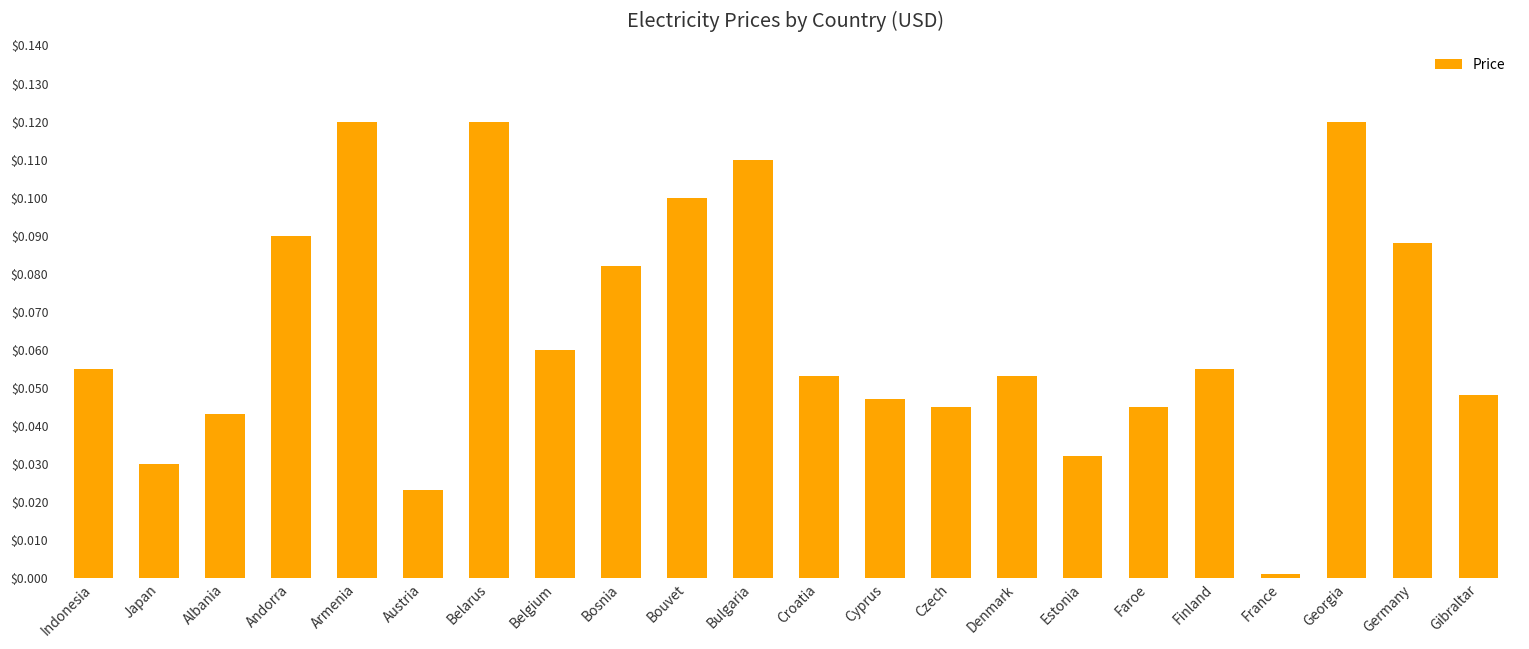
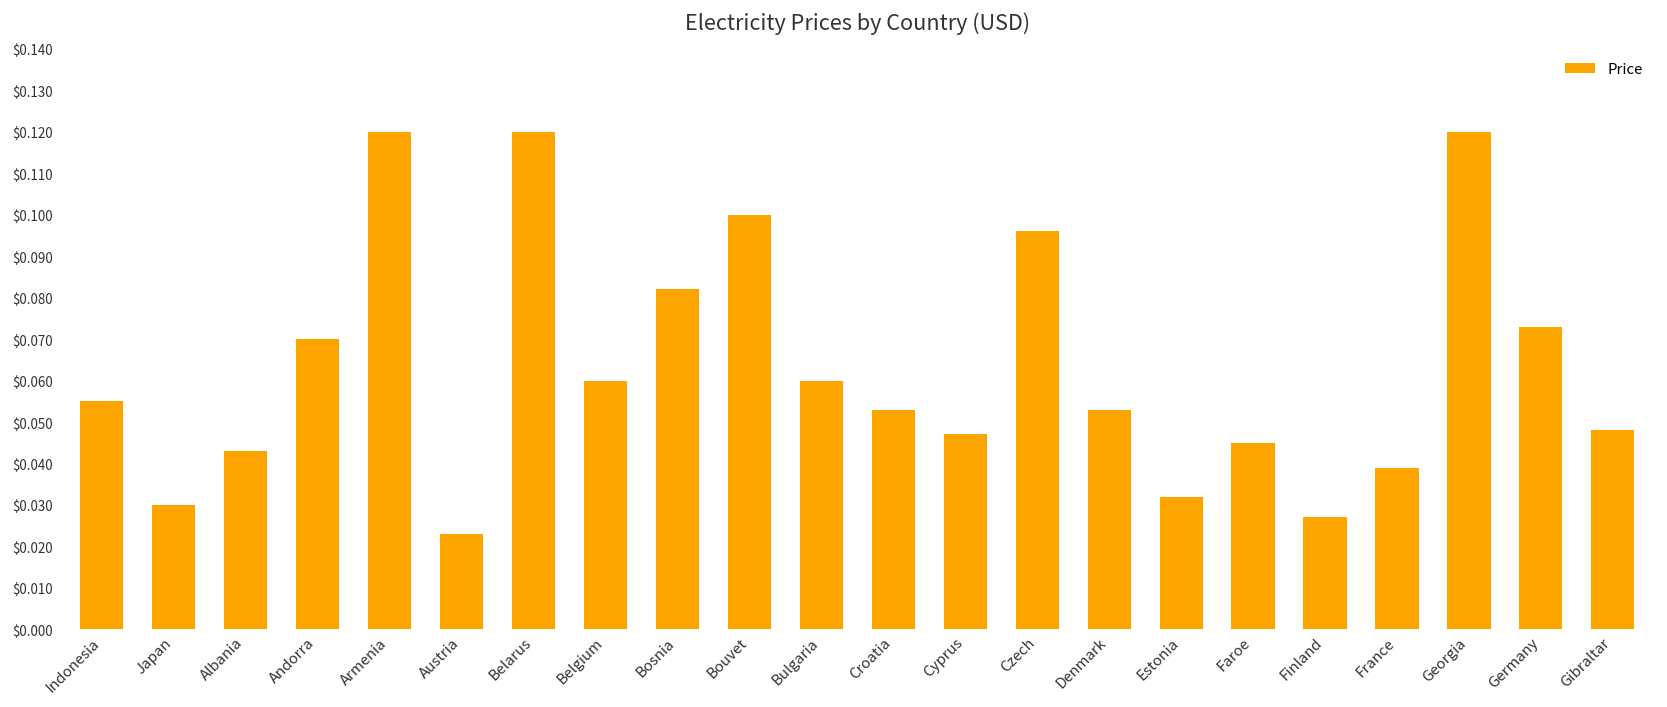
Andorra: $0.09 -> $0.07
Bulgaria: $0.11 -> $0.06
Czech: $0.045 -> $0.096
Finland: $0.055 -> $0.027
France: $0.001 -> $0.039
Germany: $0.088 -> $0.073
